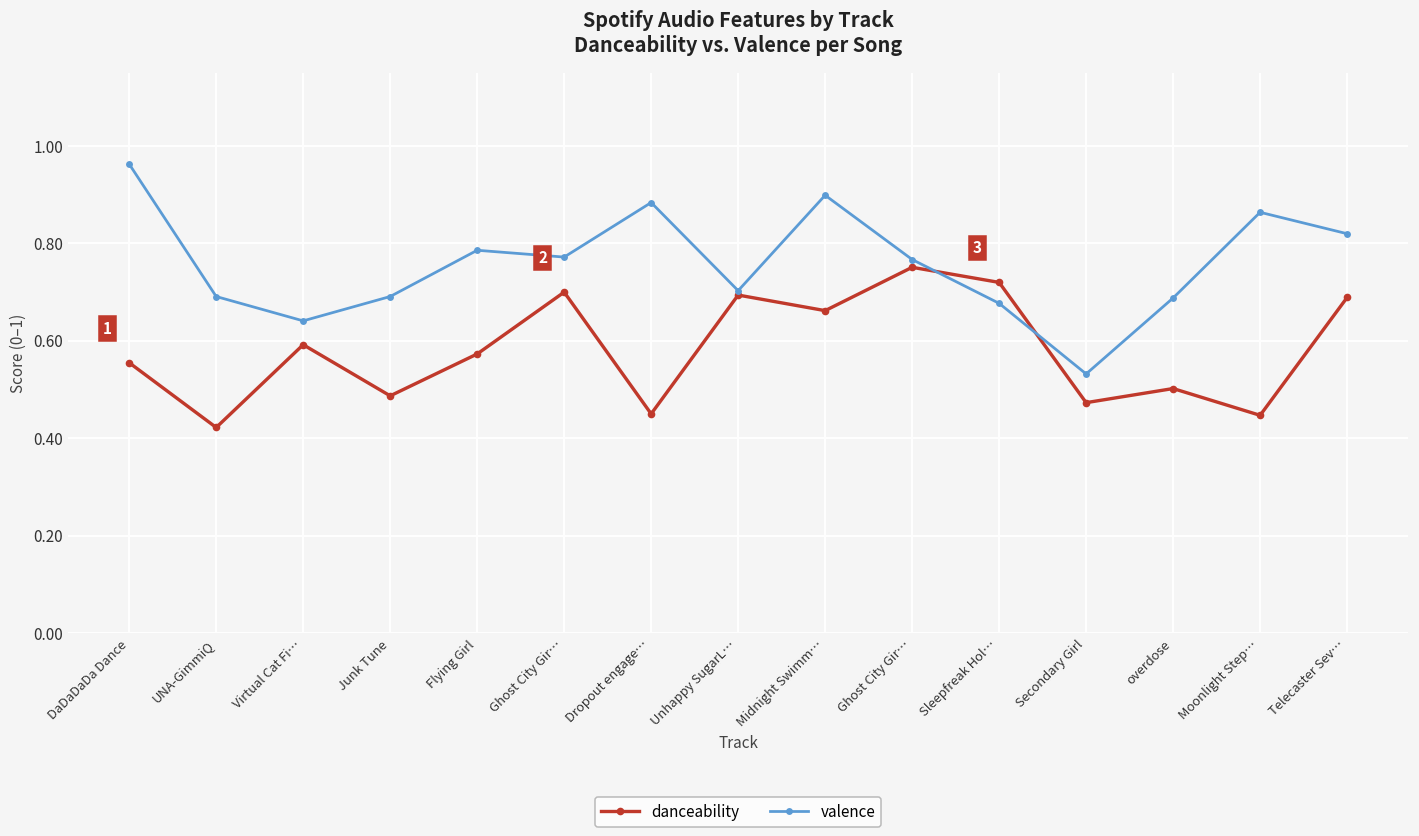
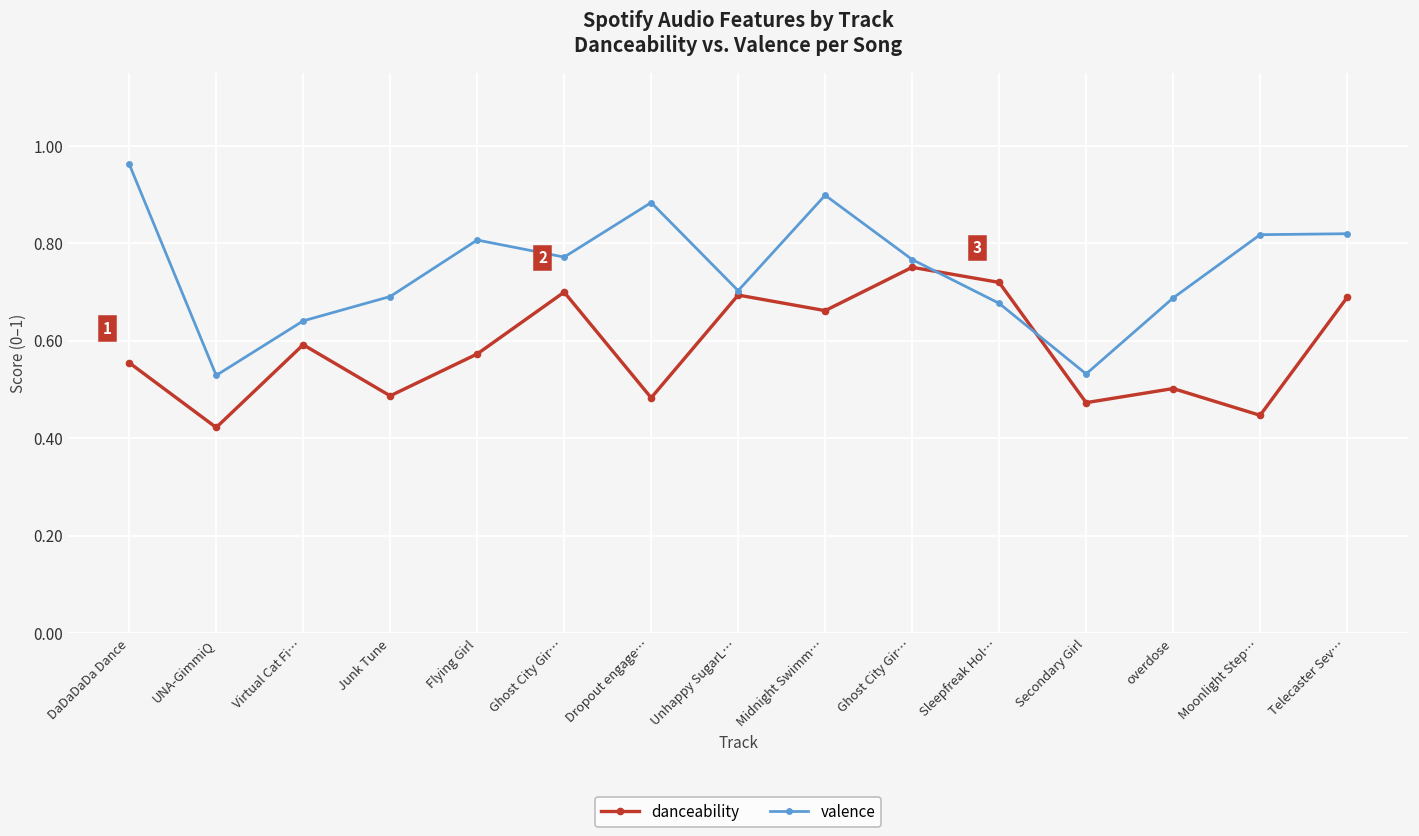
valence, UNA-GimmiQ: 0.69 -> 0.53
valence, Flying Girl: 0.79 -> 0.81
danceability, Dropout engage…: 0.45 -> 0.48
valence, Moonlight Step…: 0.86 -> 0.82
